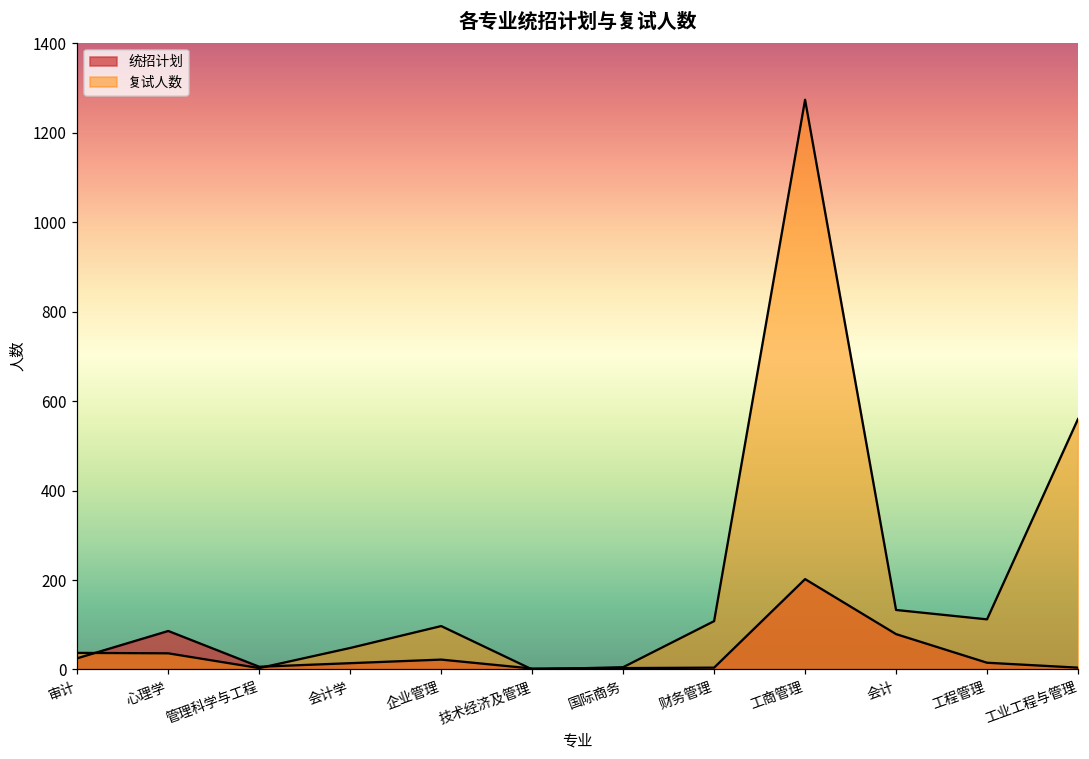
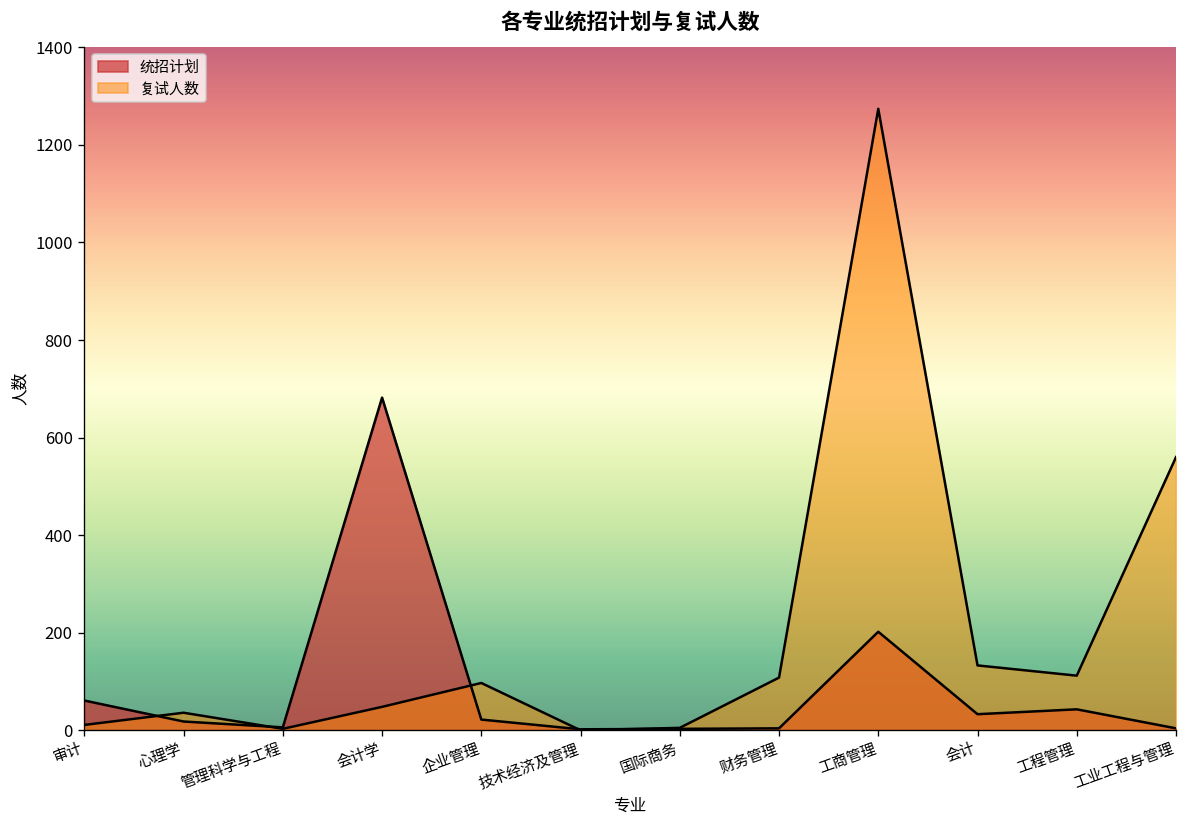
统招计划, 审计: 30 -> 60
复试人数, 审计: 40 -> 10
统招计划, 心理学: 90 -> 20
统招计划, 会计学: 10 -> 680
统招计划, 会计: 80 -> 30
统招计划, 工程管理: 20 -> 40
